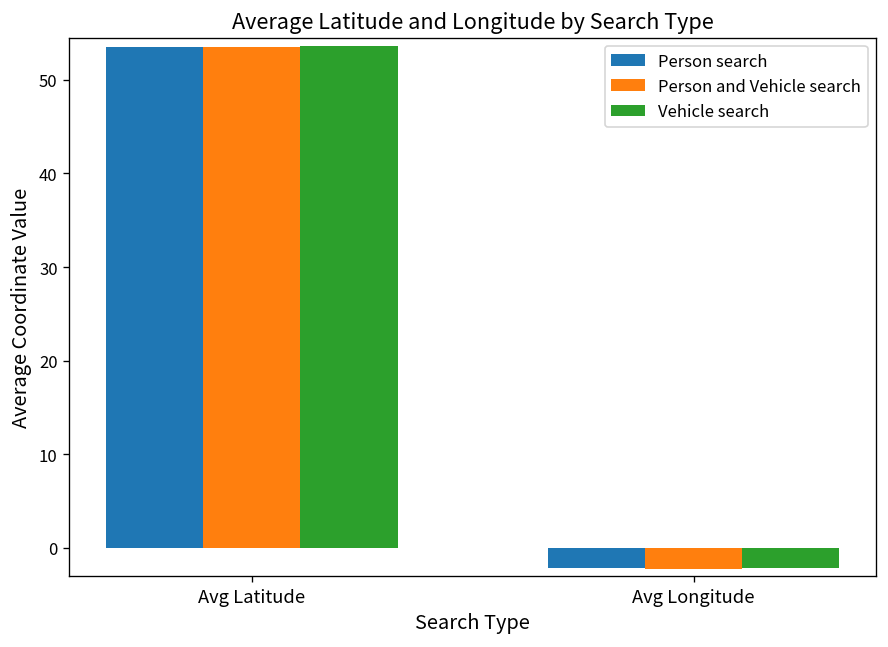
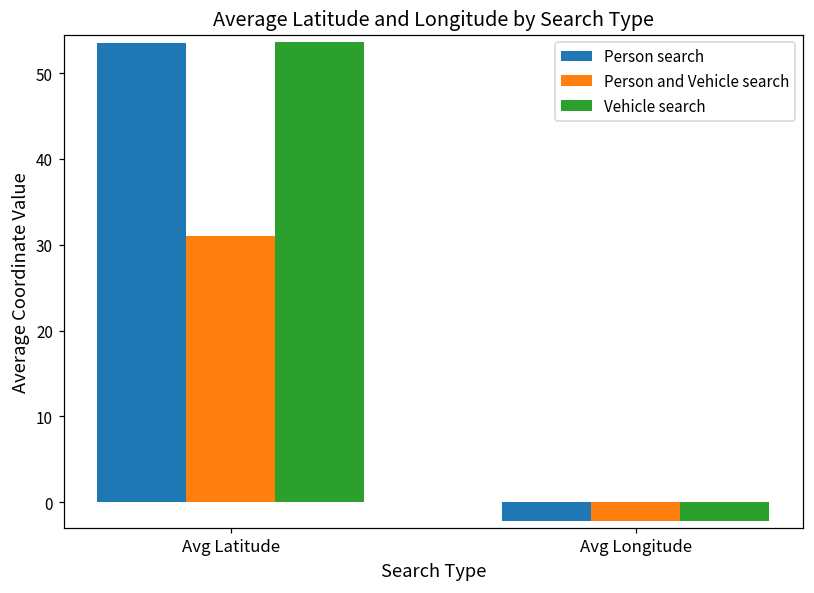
Person and Vehicle search, Avg Latitude: 53 -> 31
